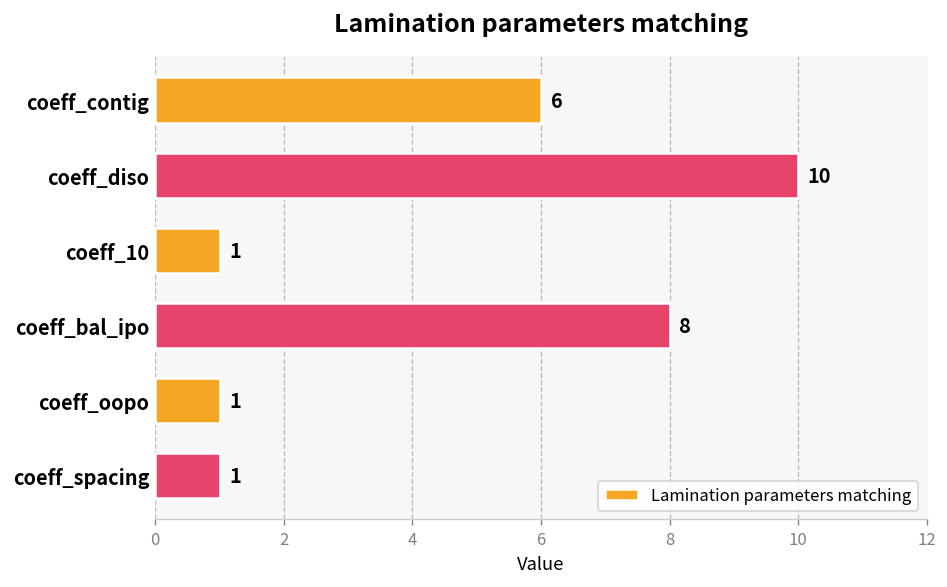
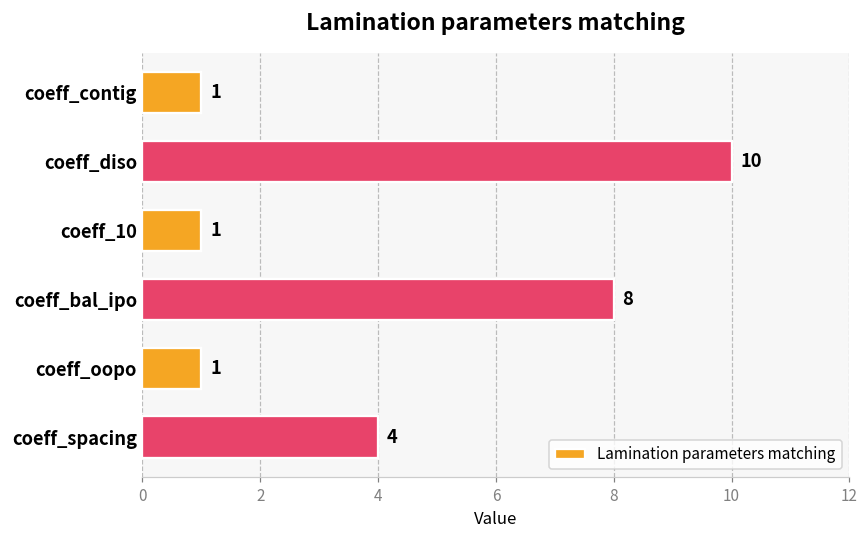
coeff_contig: 6 -> 1
coeff_spacing: 1 -> 4
